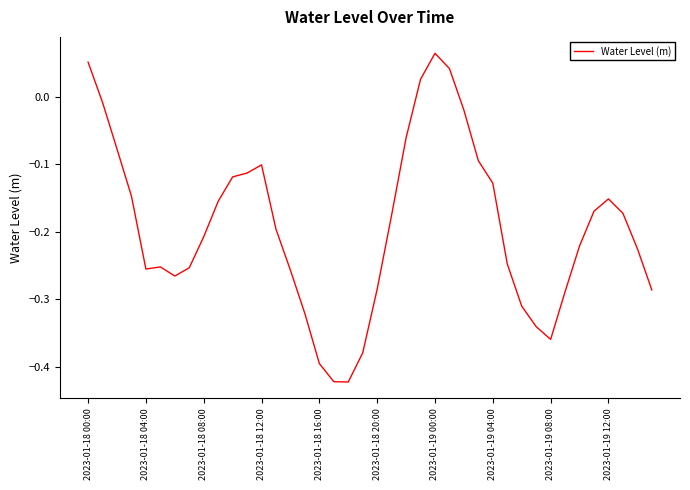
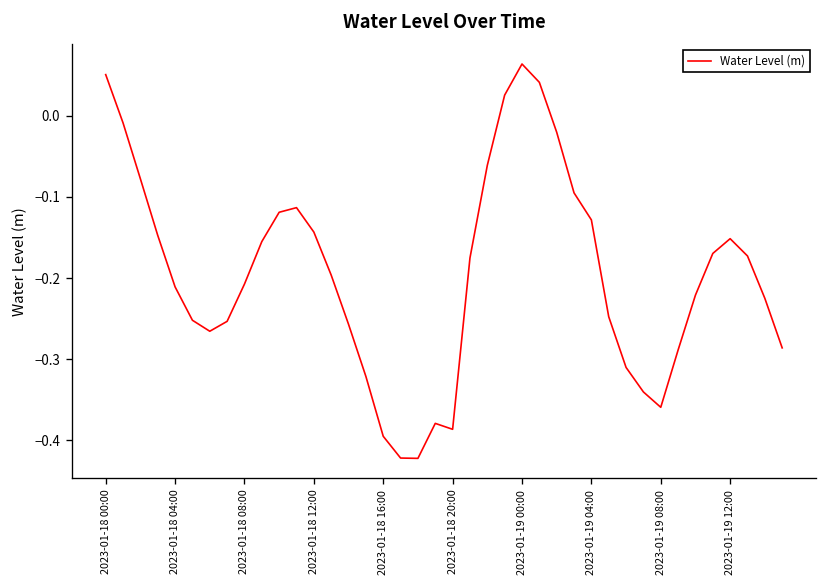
2023-01-18 04:00: -0.26 -> -0.21
2023-01-18 12:00: -0.10 -> -0.14
2023-01-18 20:00: -0.28 -> -0.39
